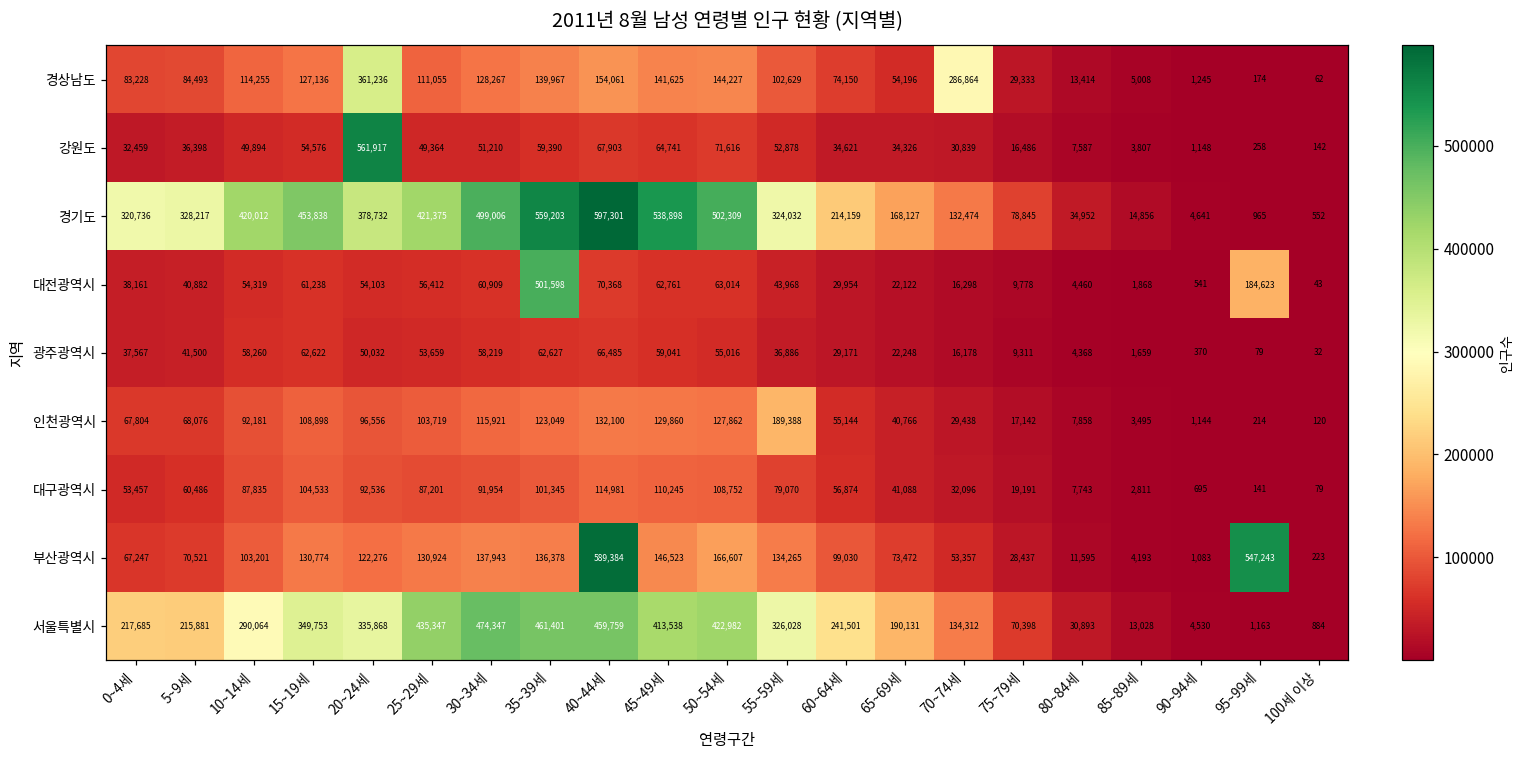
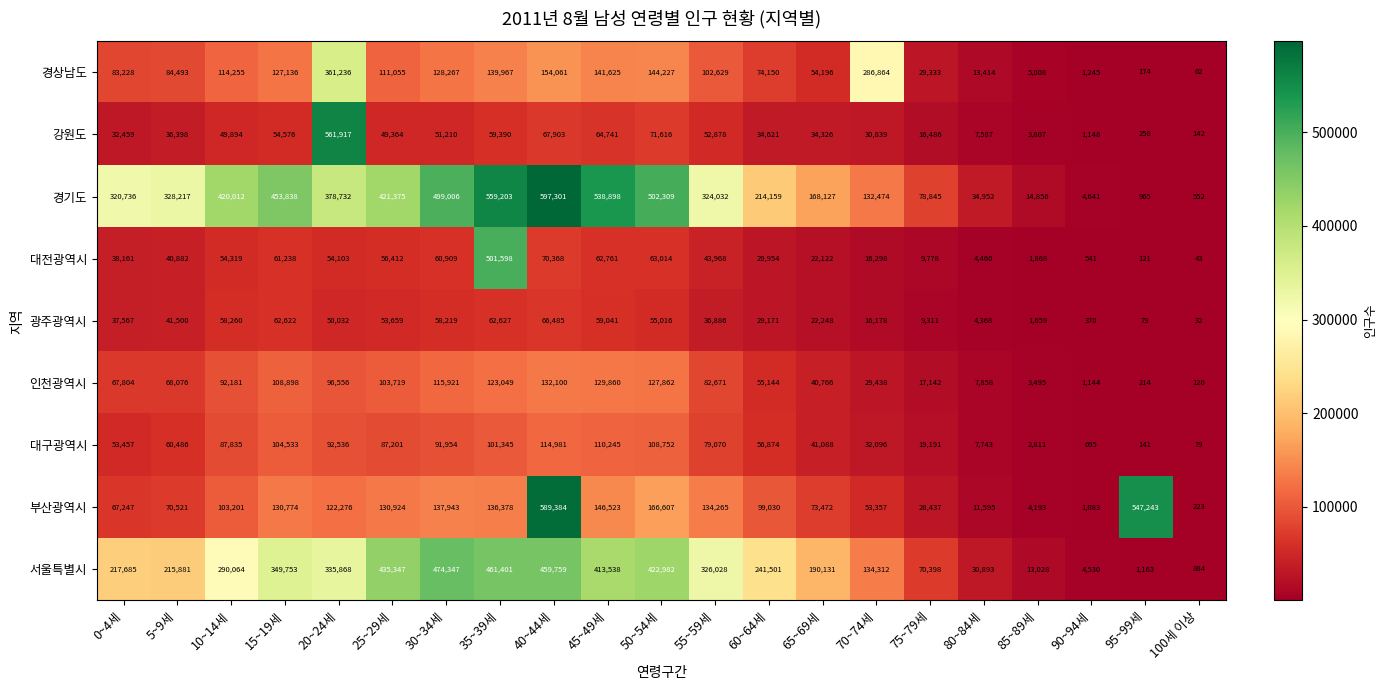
대전광역시, 95~99세: 184,623 -> 121
인천광역시, 55~59세: 189,388 -> 82,671
